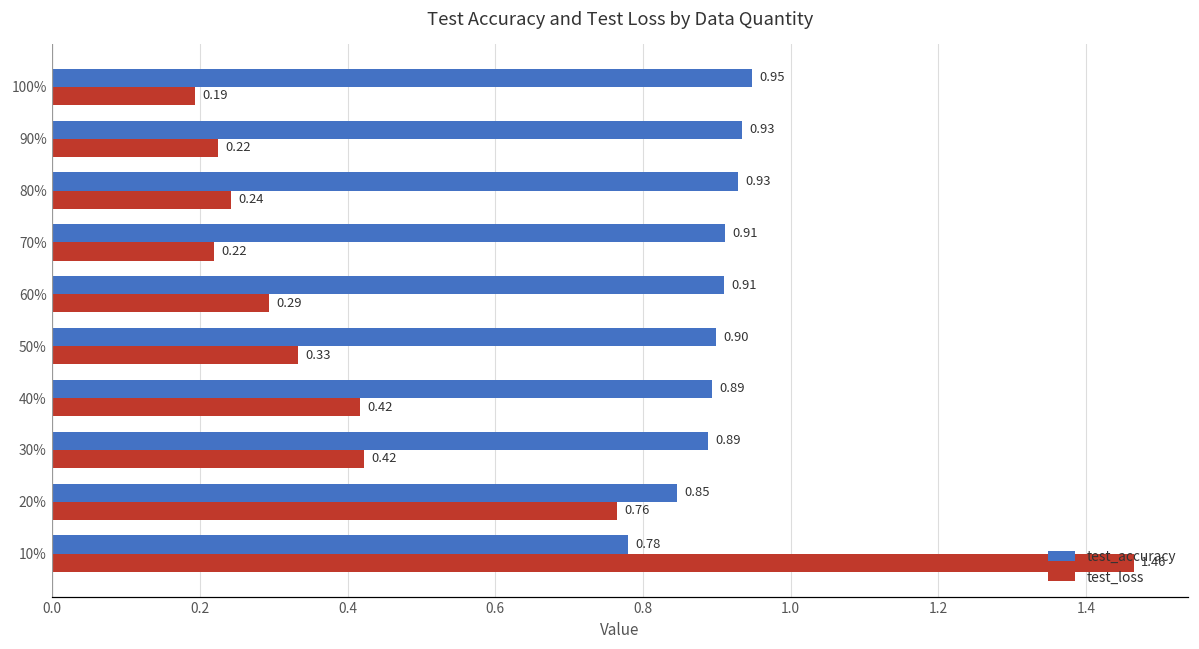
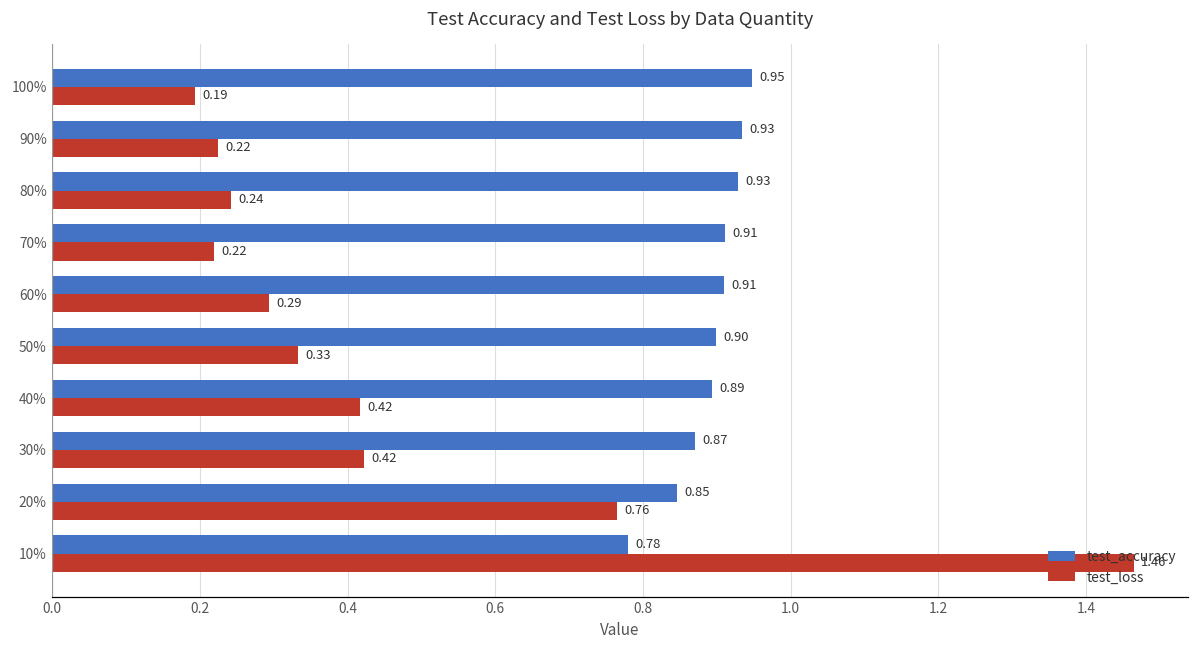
test_accuracy, 30%: 0.89 -> 0.87
